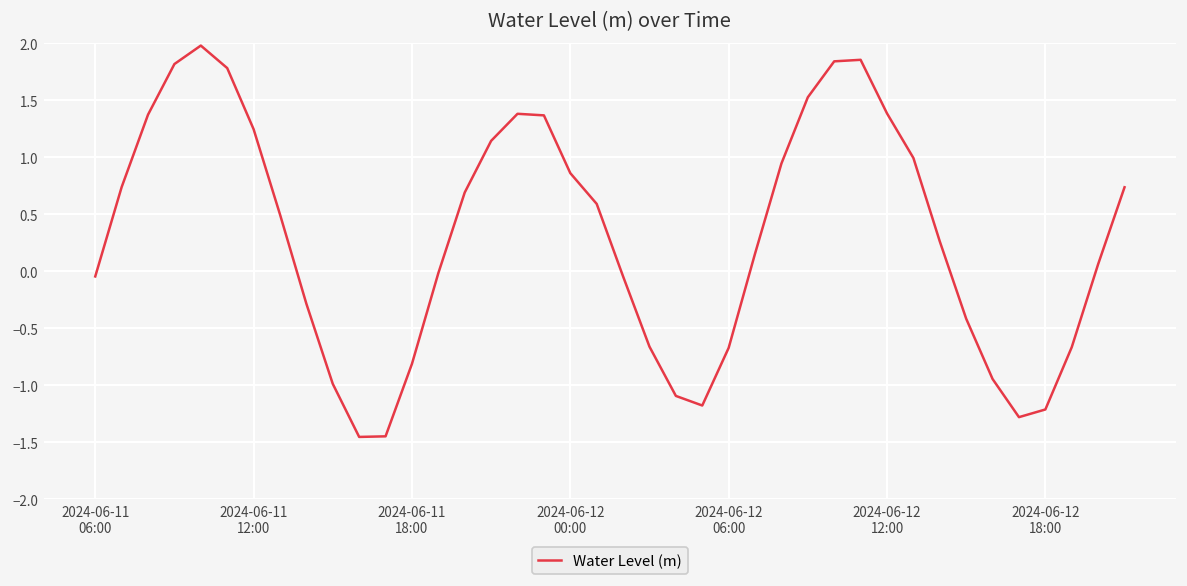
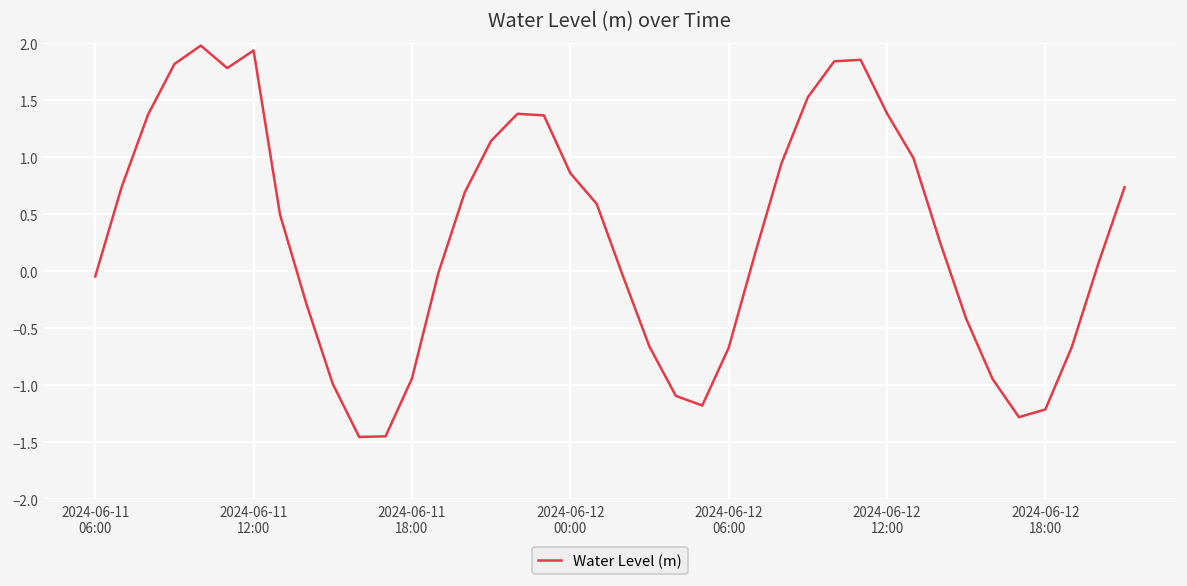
2024-06-11 12:00: 1.2 -> 1.9
2024-06-11 18:00: -0.8 -> -0.9
